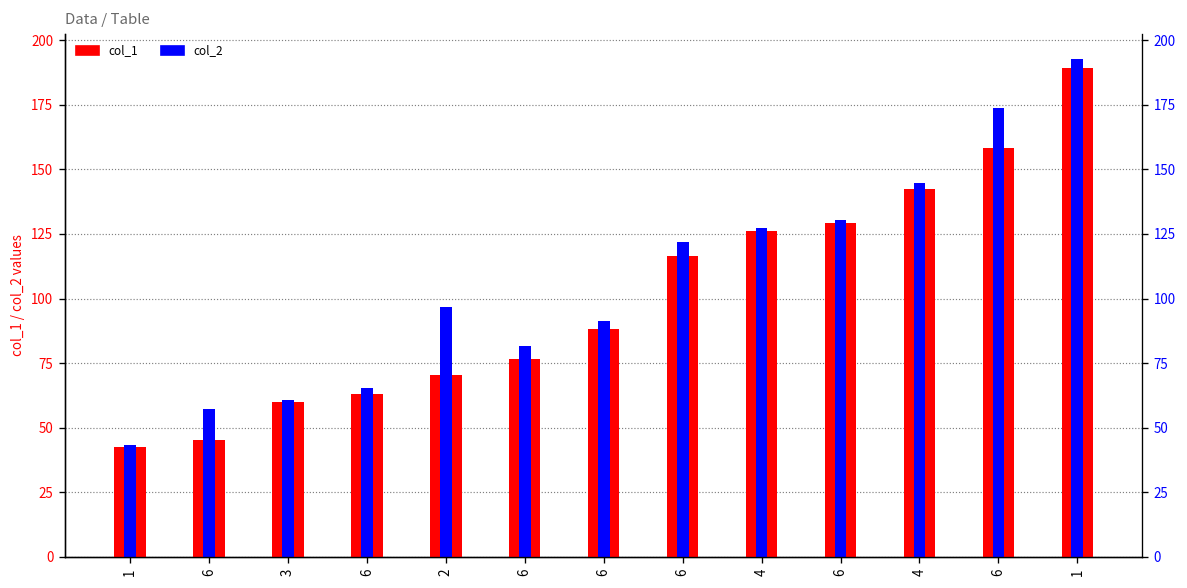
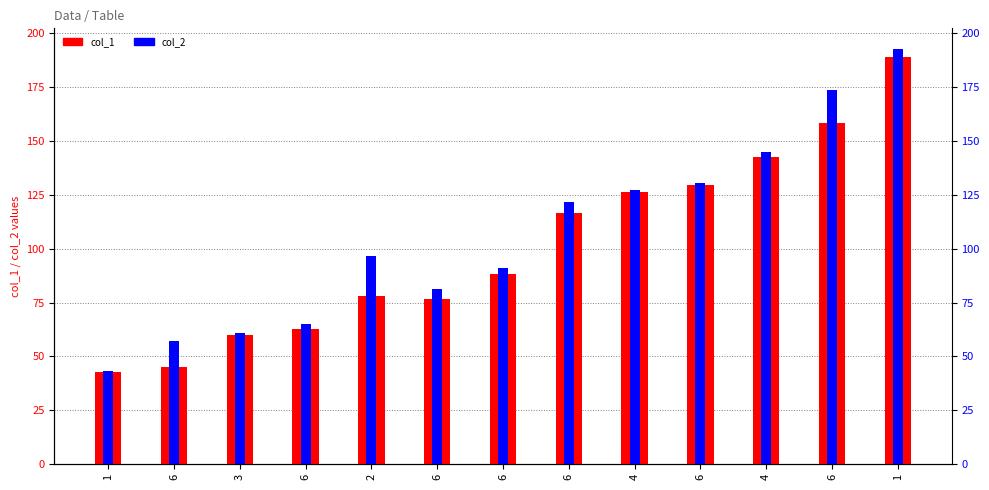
col_1, 2: 71 -> 78
